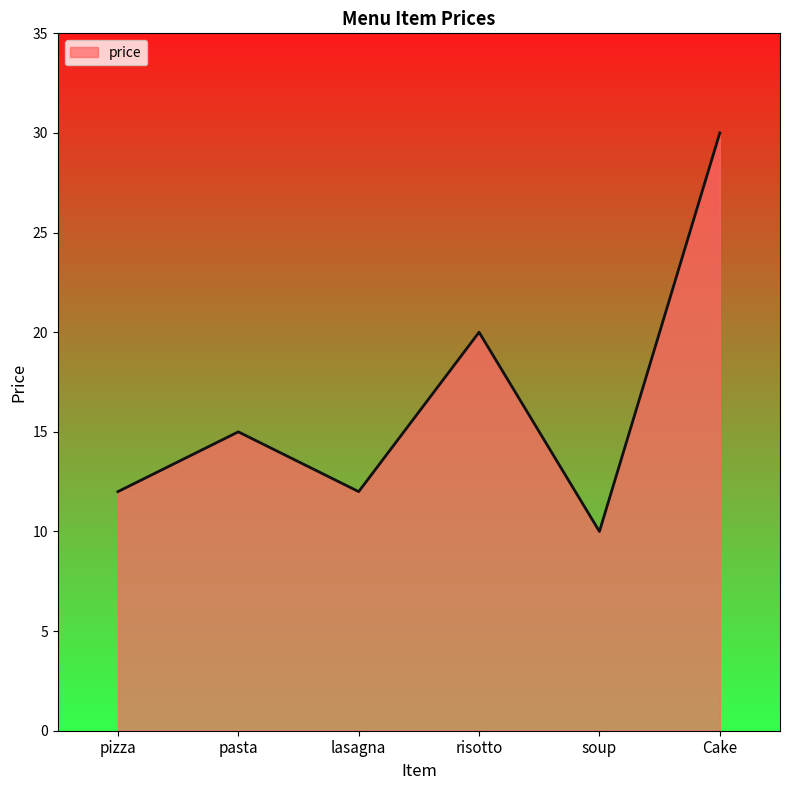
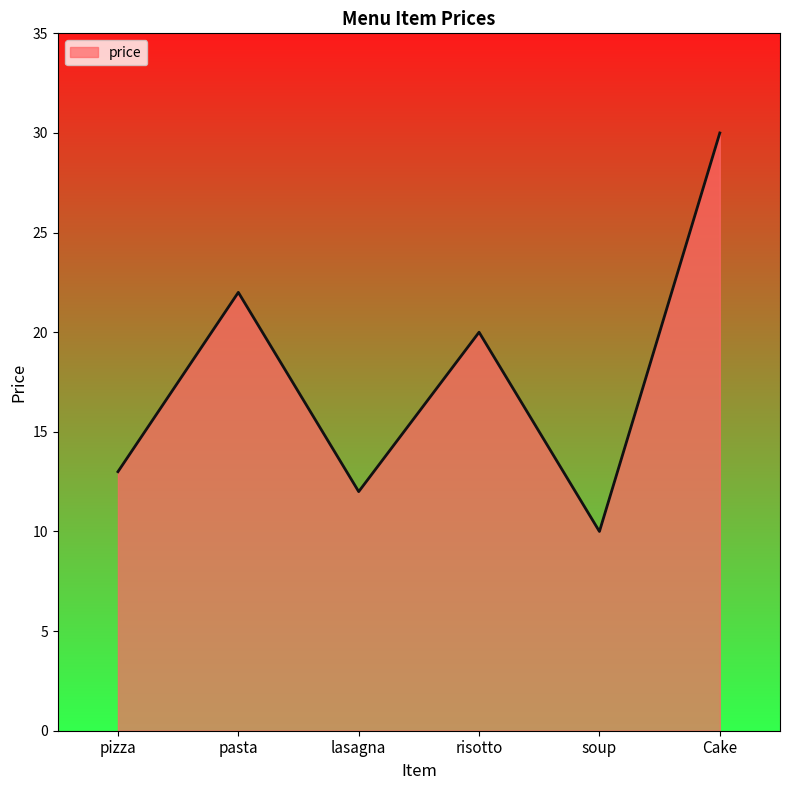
pizza: 12 -> 13
pasta: 15 -> 22
